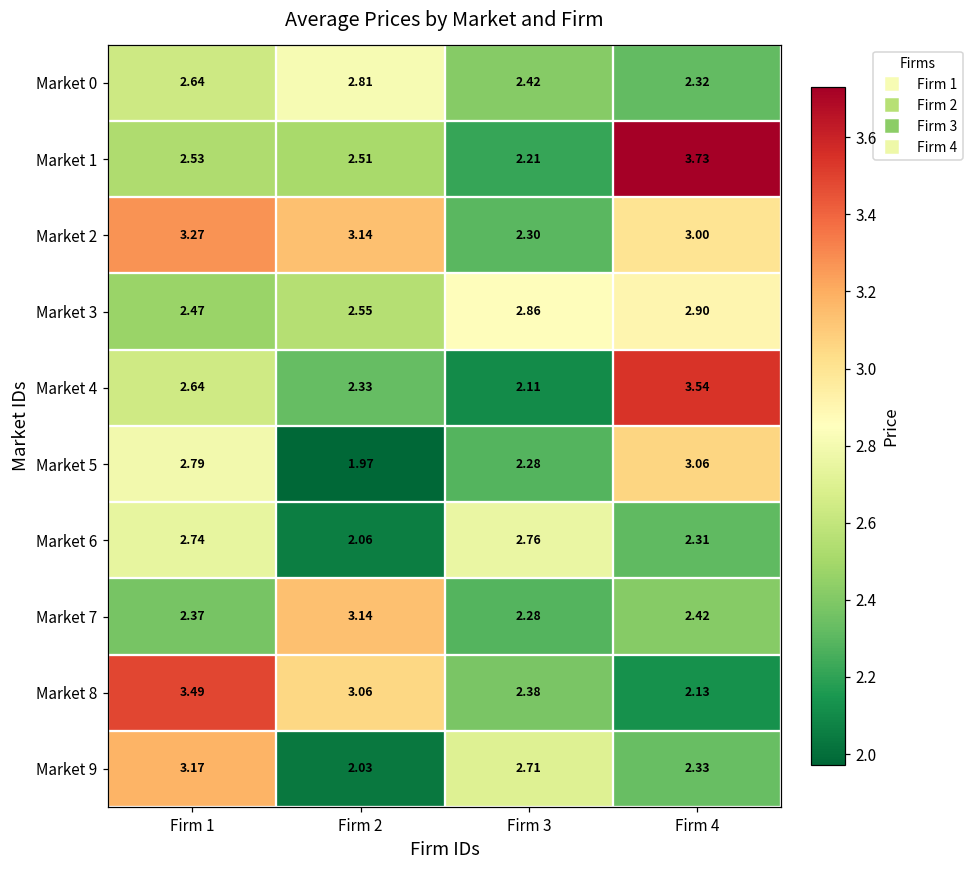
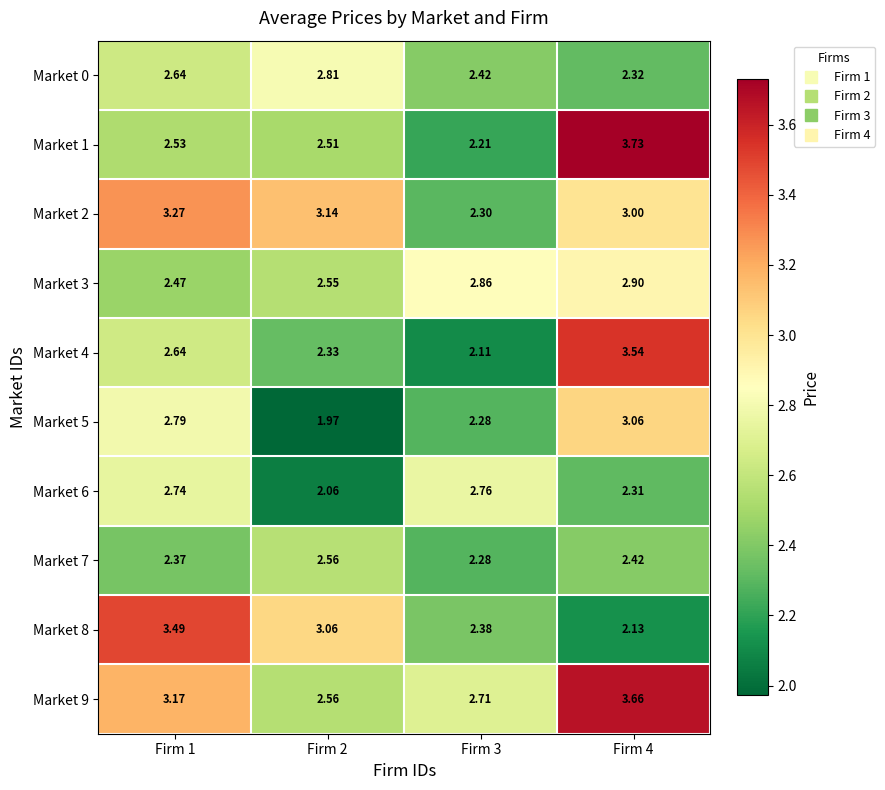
Market 7, Firm 2: 3.14 -> 2.56
Market 9, Firm 2: 2.03 -> 2.56
Market 9, Firm 4: 2.33 -> 3.66
